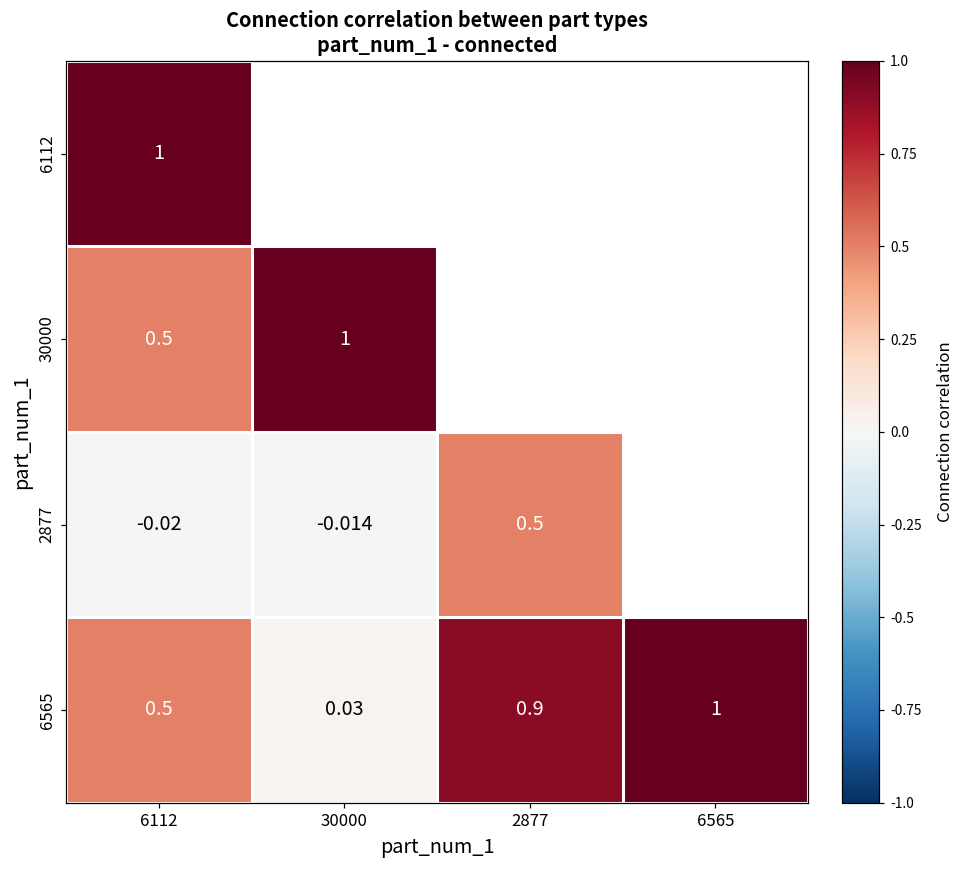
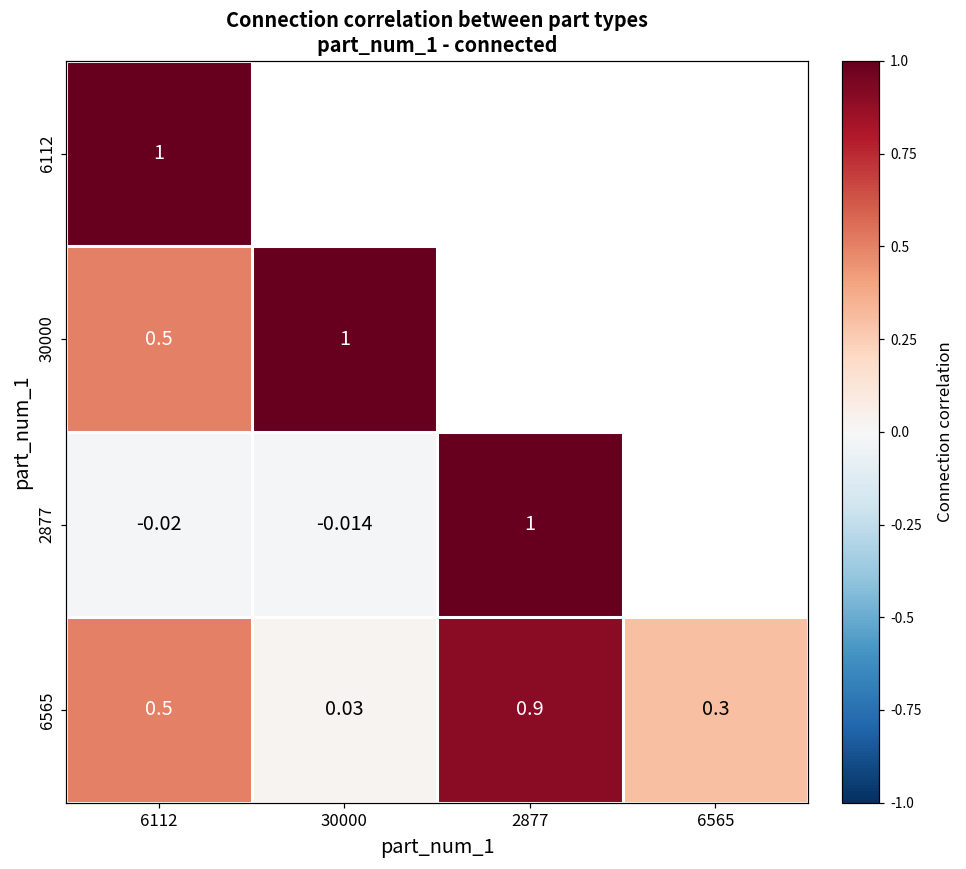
2877, 2877: 0.5 -> 1
6565, 6565: 1 -> 0.3
